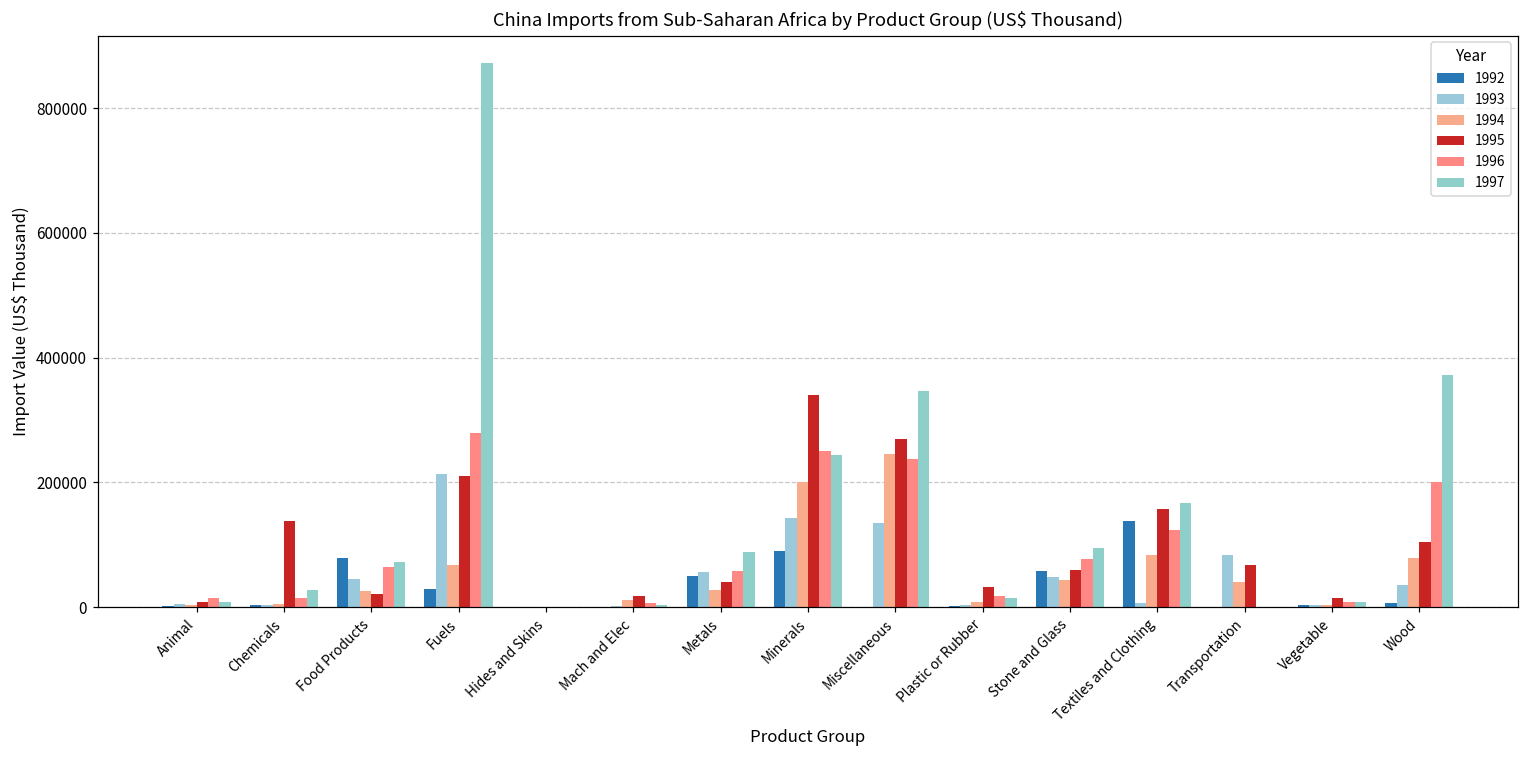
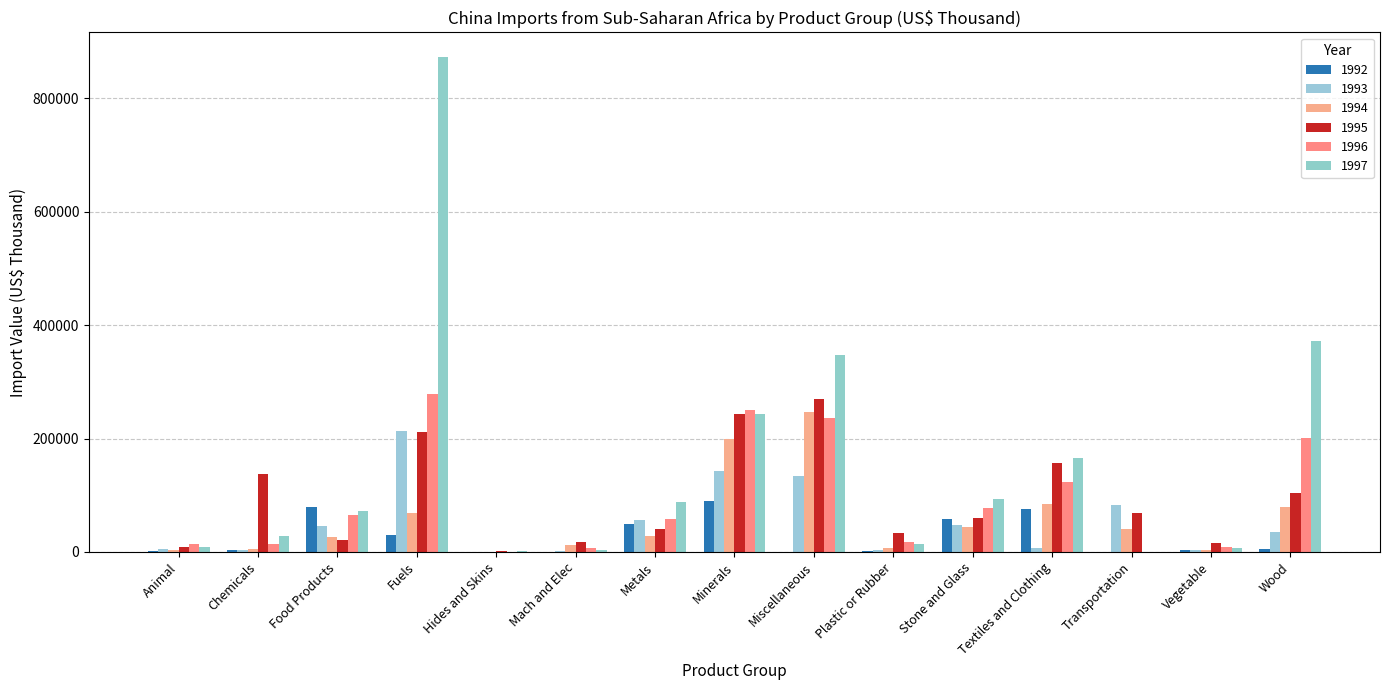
1995, Minerals: 340000 -> 240000
1992, Textiles and Clothing: 140000 -> 80000
